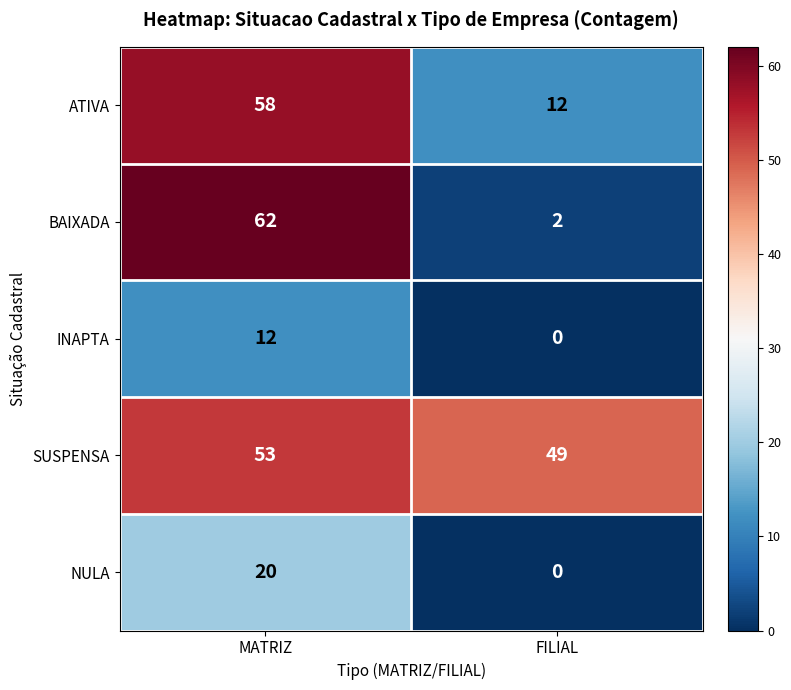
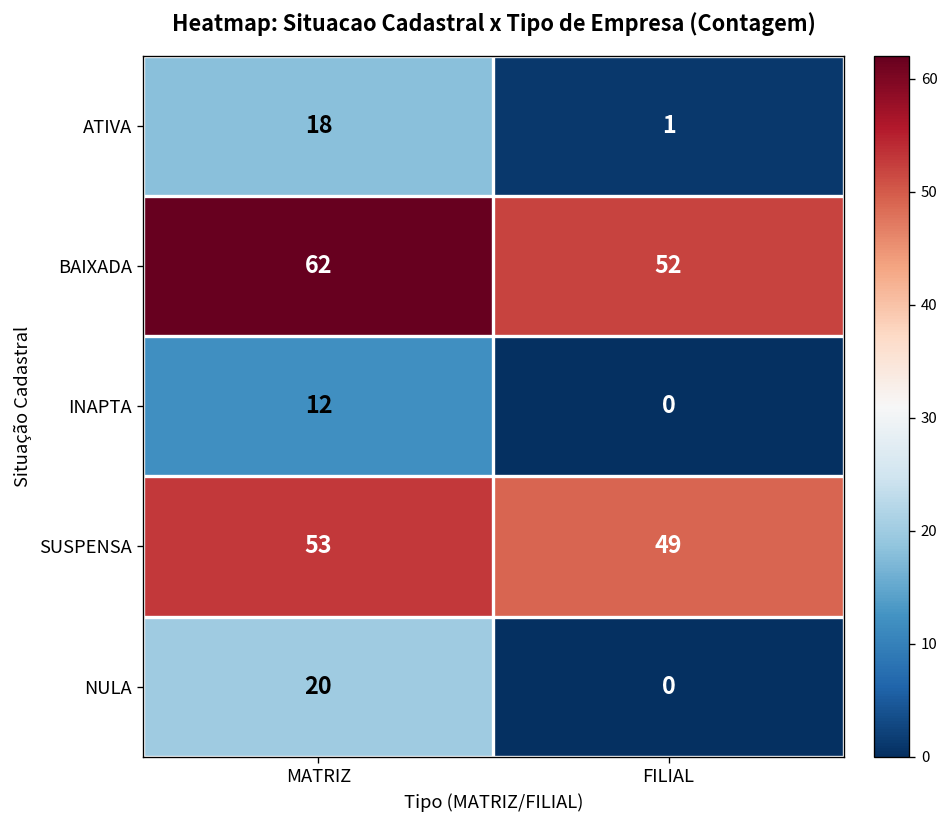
ATIVA, MATRIZ: 58 -> 18
ATIVA, FILIAL: 12 -> 1
BAIXADA, FILIAL: 2 -> 52
